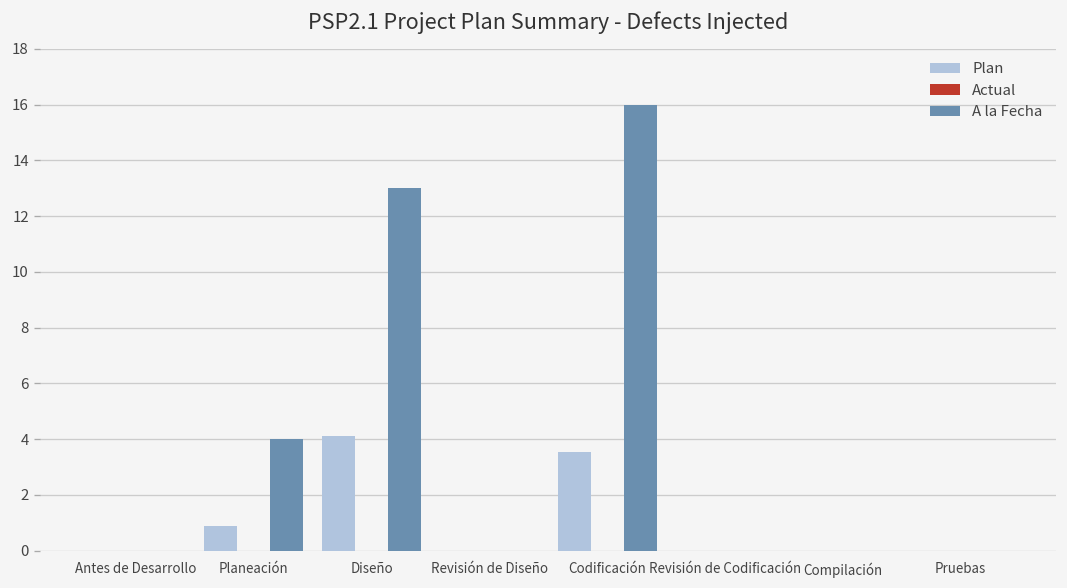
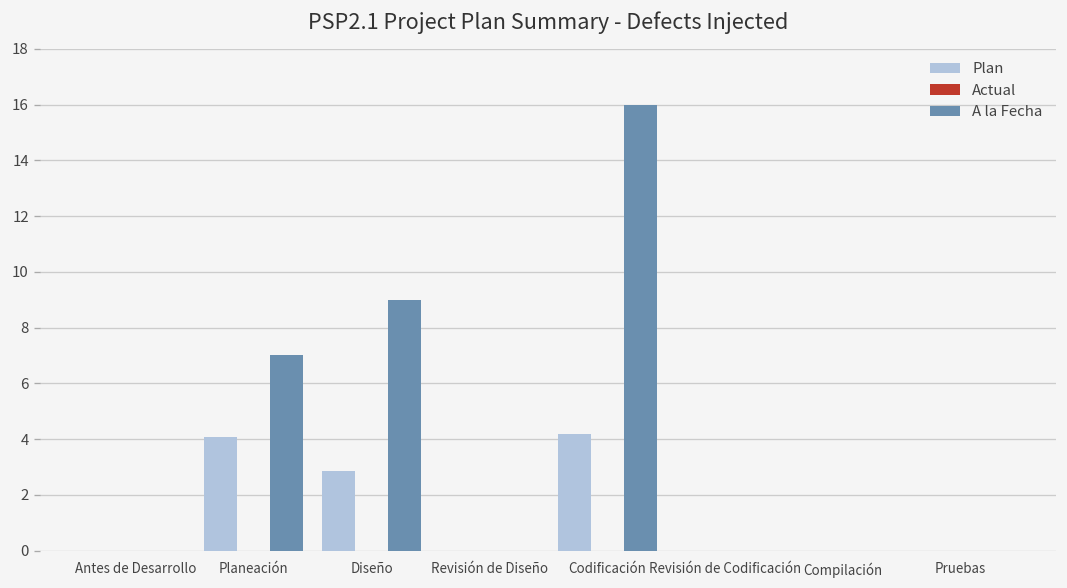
Plan, Planeación: 0.9 -> 4.1
A la Fecha, Planeación: 4 -> 7
Plan, Diseño: 4.1 -> 2.9
A la Fecha, Diseño: 13 -> 9
Plan, Codificación: 3.5 -> 4.2
